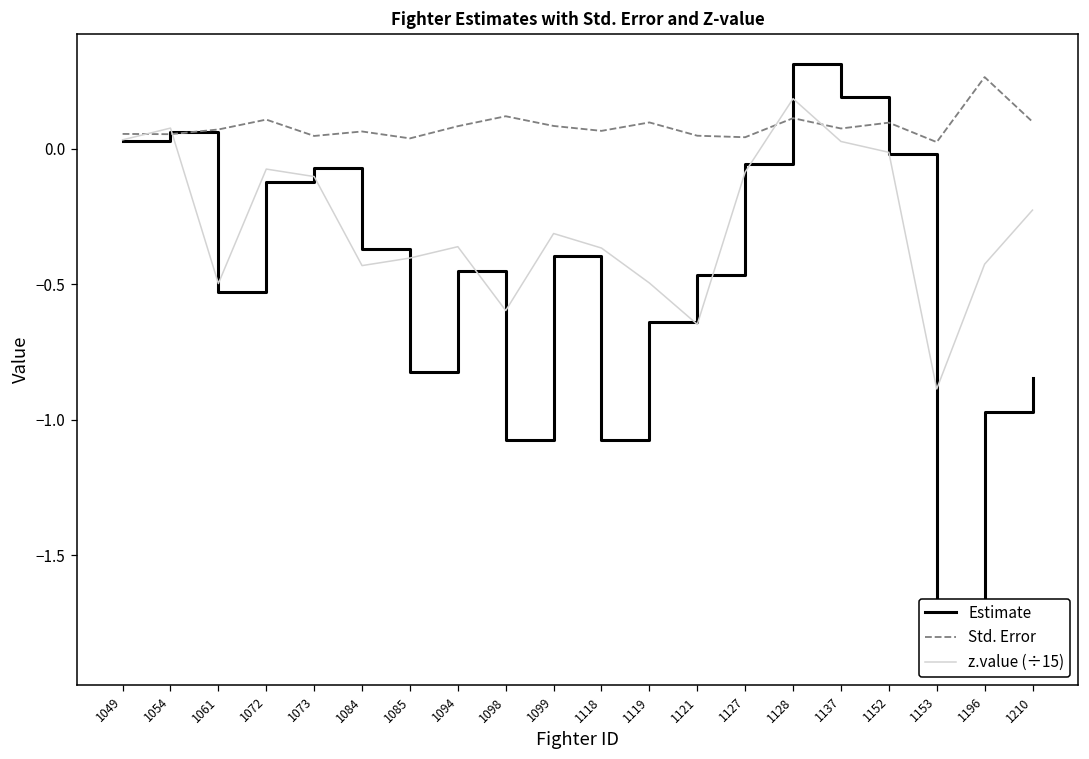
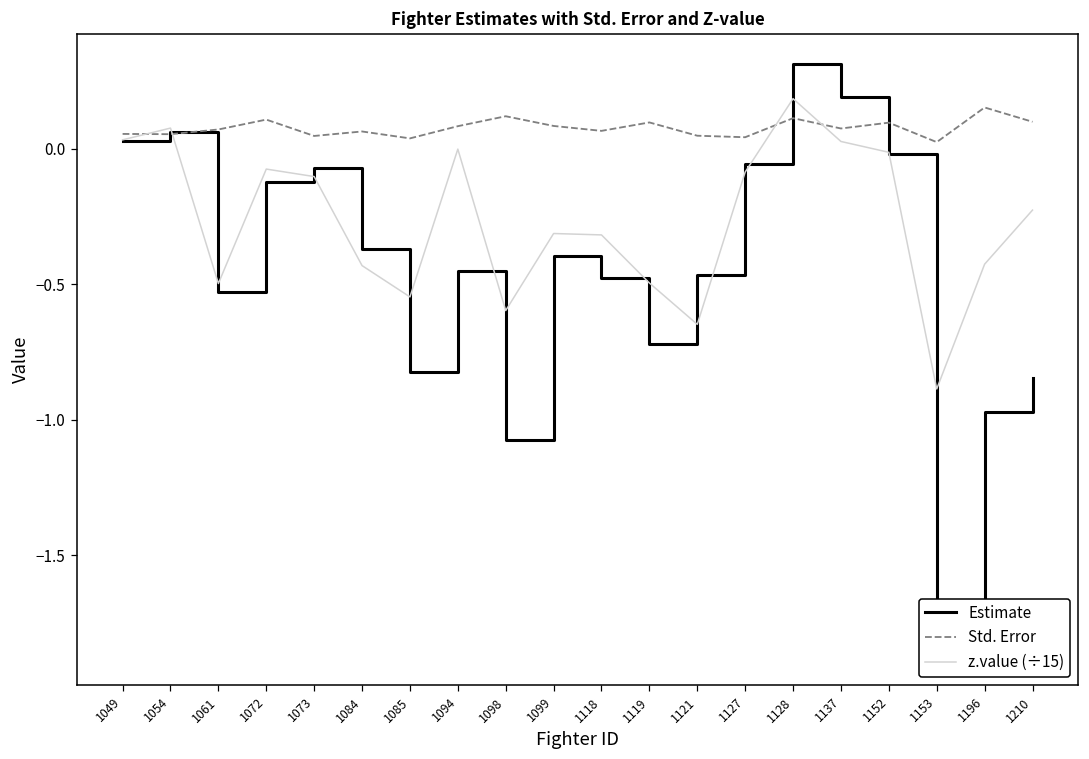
z.value (÷15), 1085: -0.40 -> -0.55
z.value (÷15), 1094: -0.36 -> 0.00
Estimate, 1118: -1.08 -> -0.48
z.value (÷15), 1118: -0.37 -> -0.32
Estimate, 1119: -0.64 -> -0.72
Std. Error, 1196: 0.26 -> 0.15
